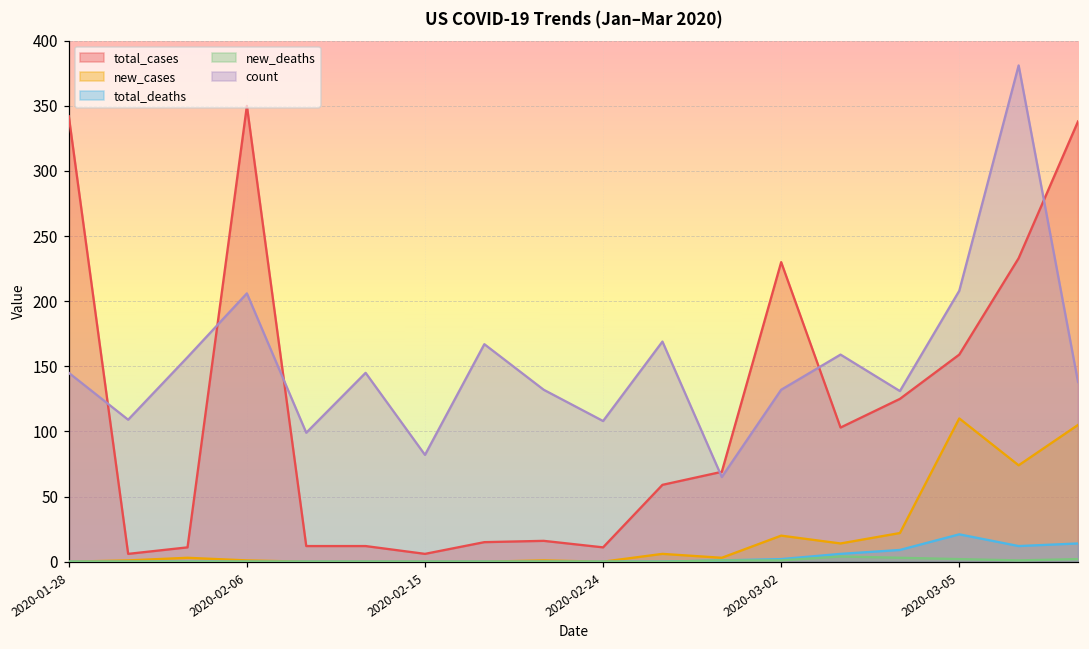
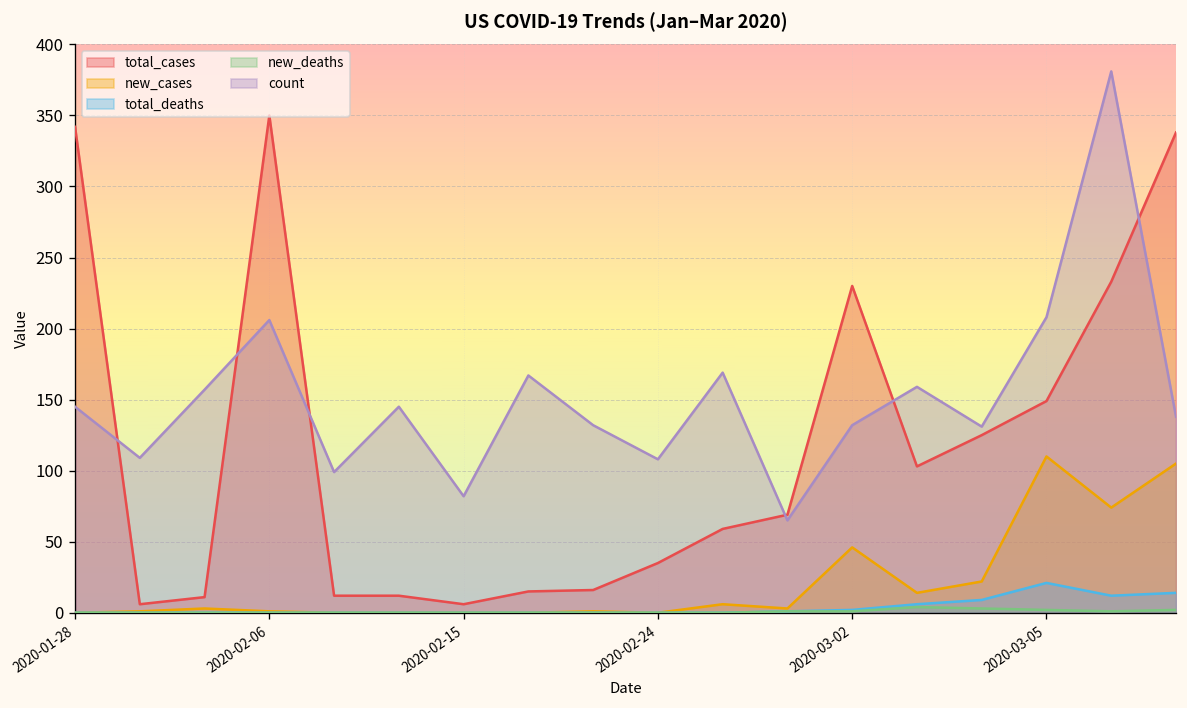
total_cases, 2020-02-24: 11 -> 35
new_cases, 2020-03-02: 20 -> 46
total_cases, 2020-03-05: 159 -> 149
